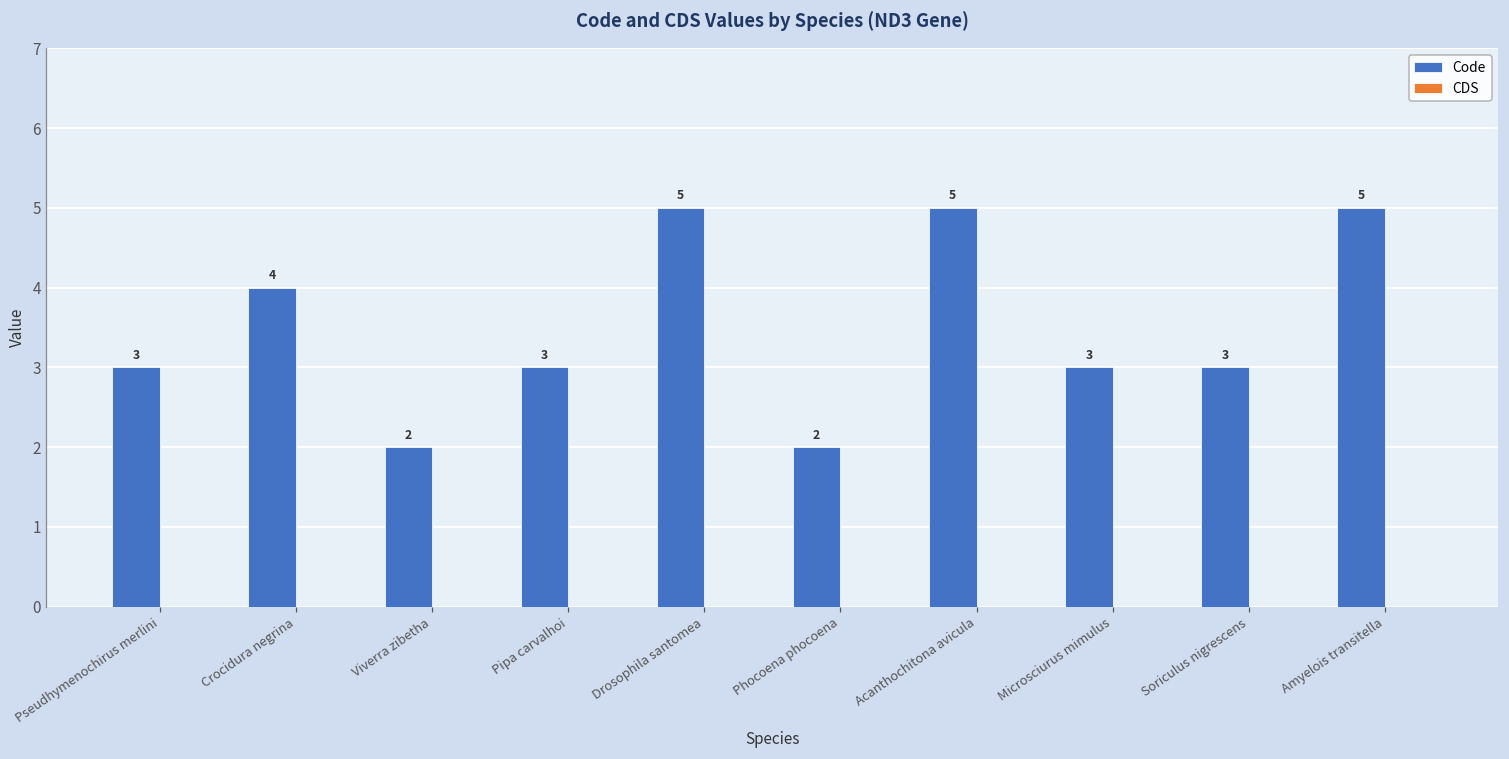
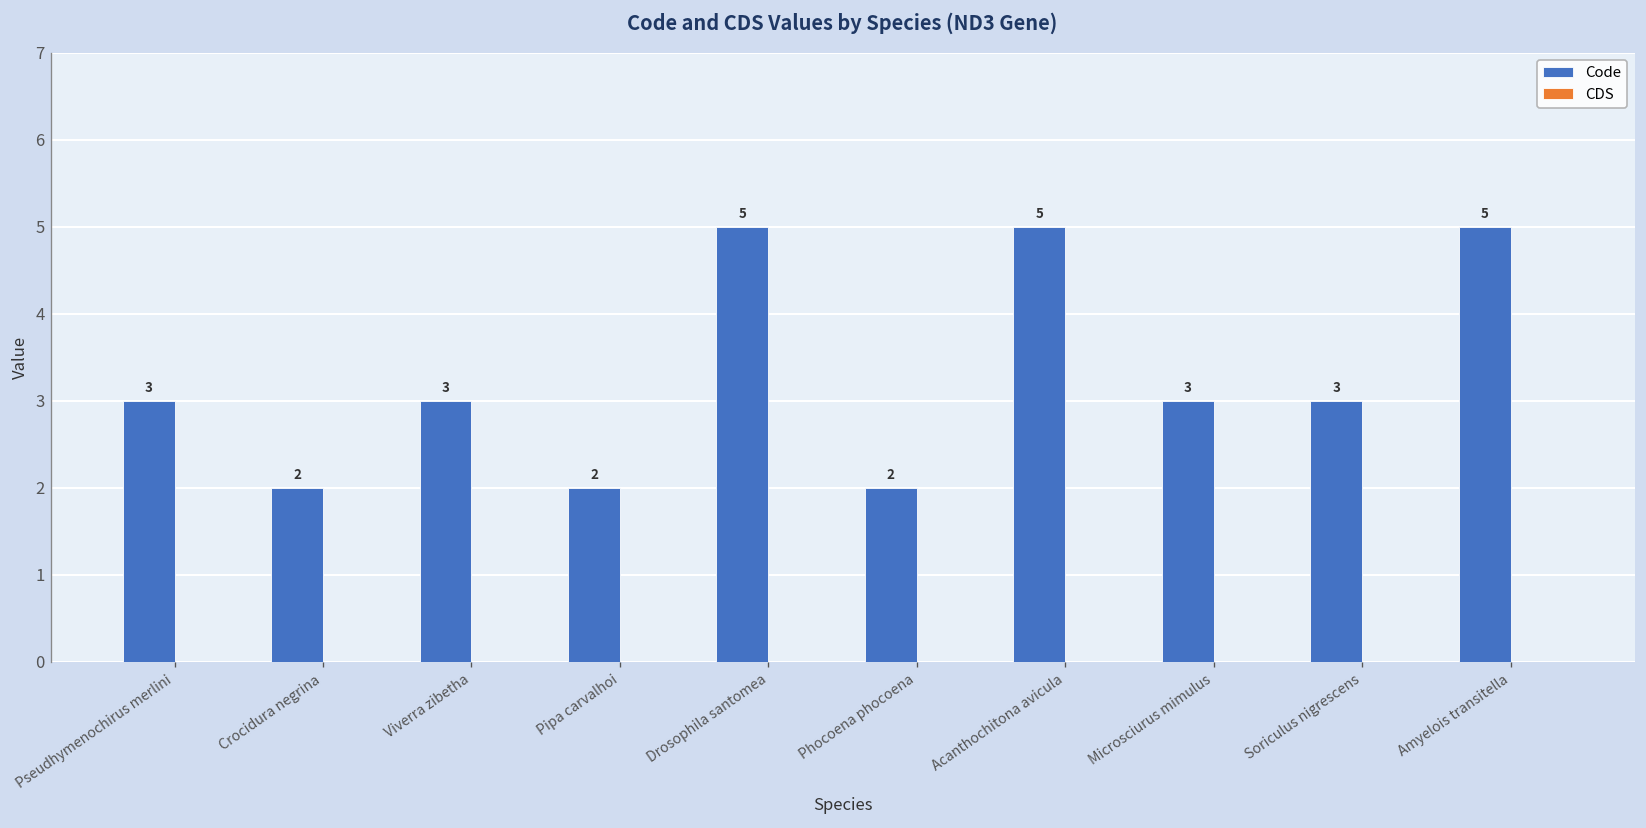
Code, Crocidura negrina: 4 -> 2
Code, Viverra zibetha: 2 -> 3
Code, Pipa carvalhoi: 3 -> 2
